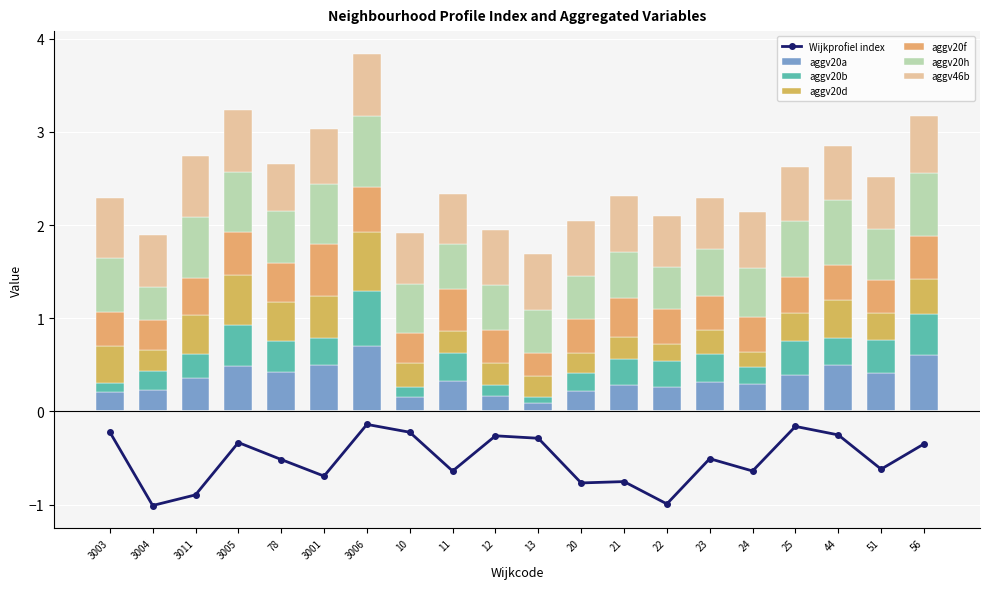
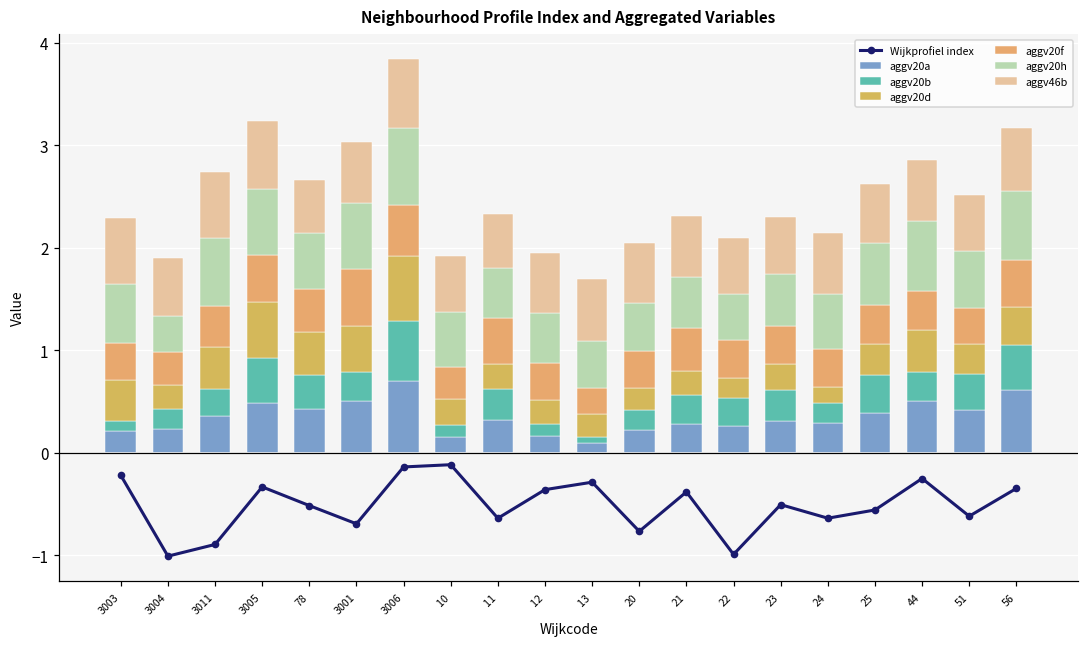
Wijkprofiel index, 10: -0.2 -> -0.1
Wijkprofiel index, 12: -0.3 -> -0.4
Wijkprofiel index, 21: -0.8 -> -0.4
Wijkprofiel index, 25: -0.2 -> -0.6
